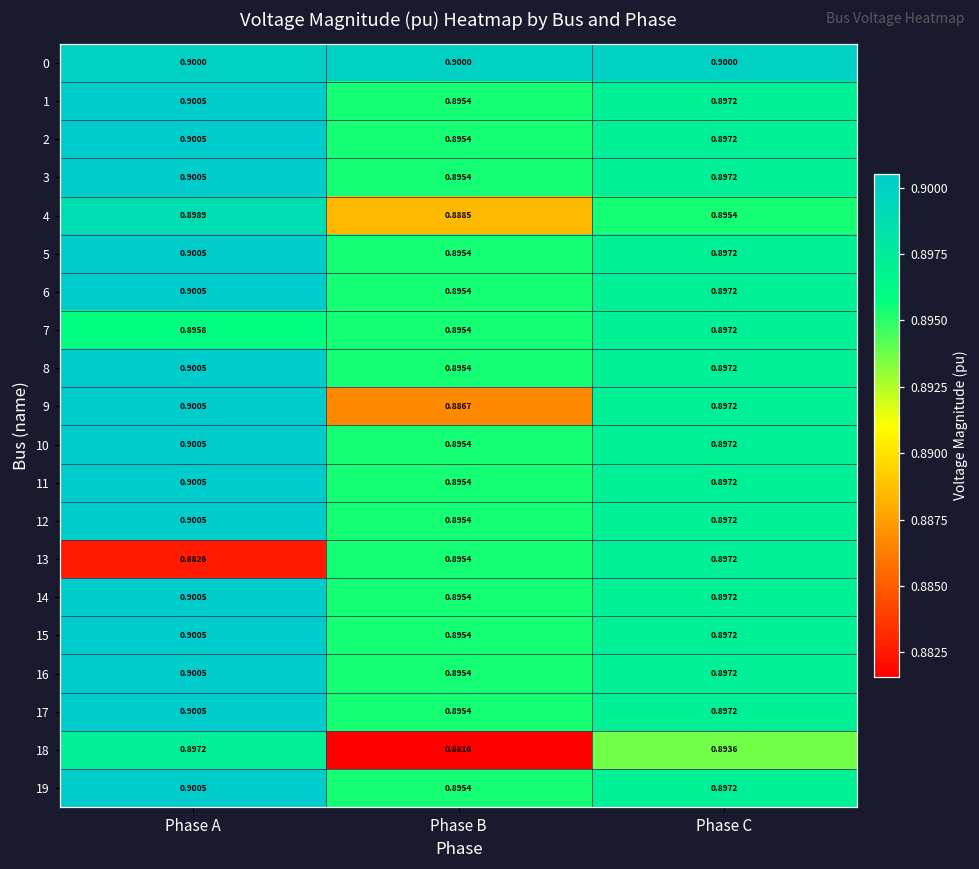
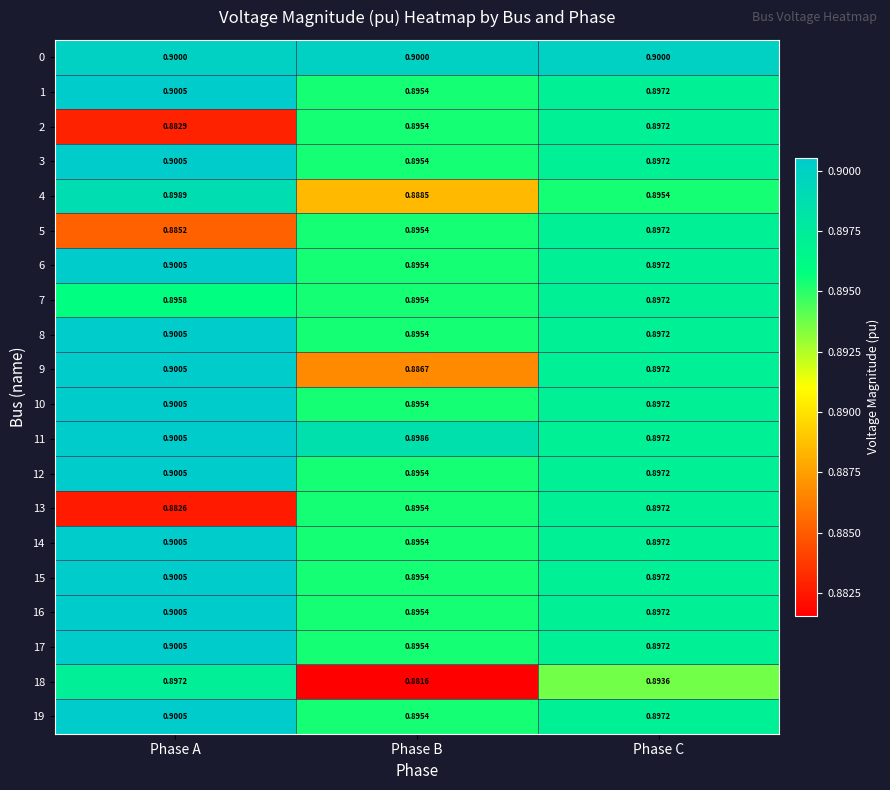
2, Phase A: 0.9005 -> 0.8829
5, Phase A: 0.9005 -> 0.8852
11, Phase B: 0.8954 -> 0.8986
